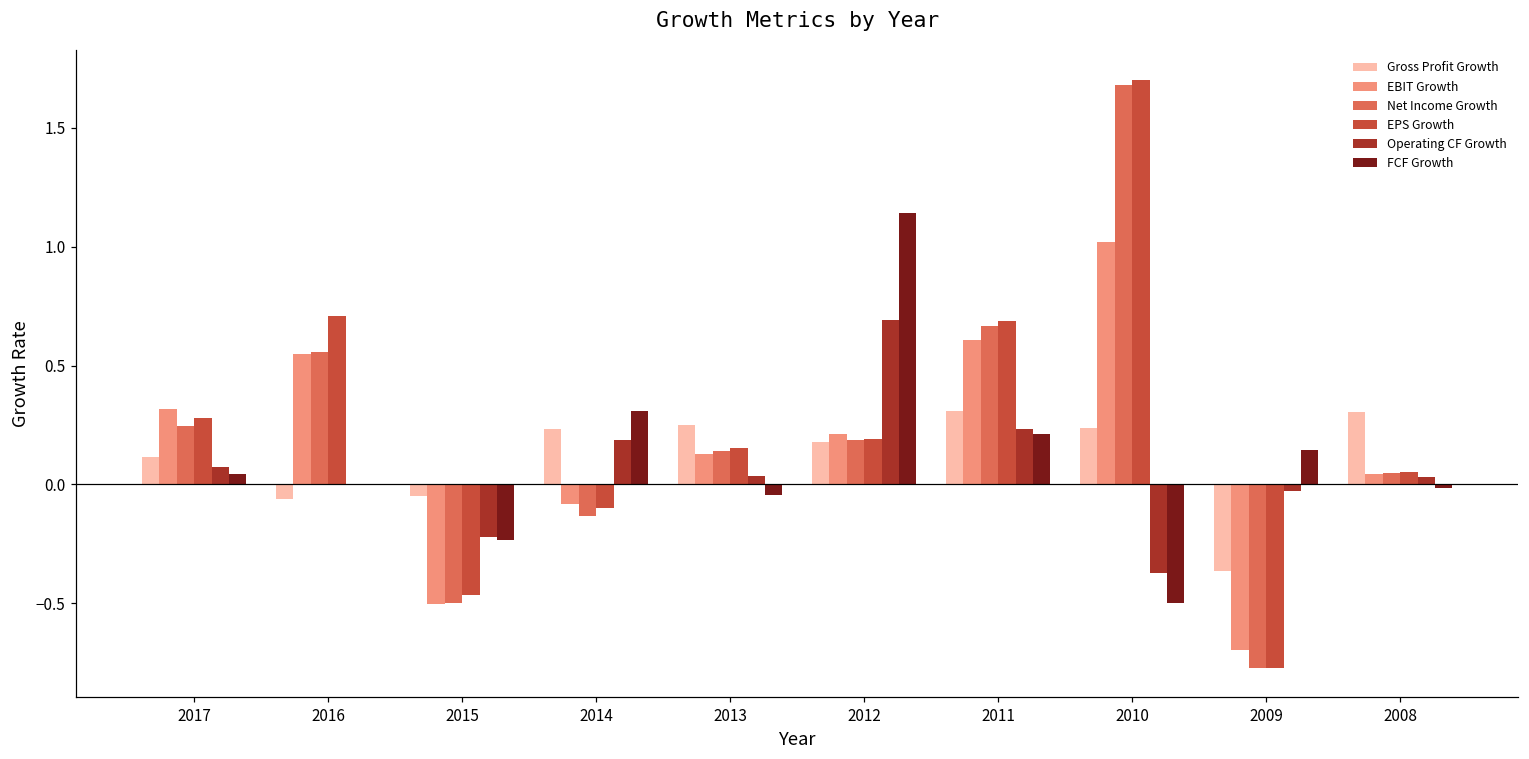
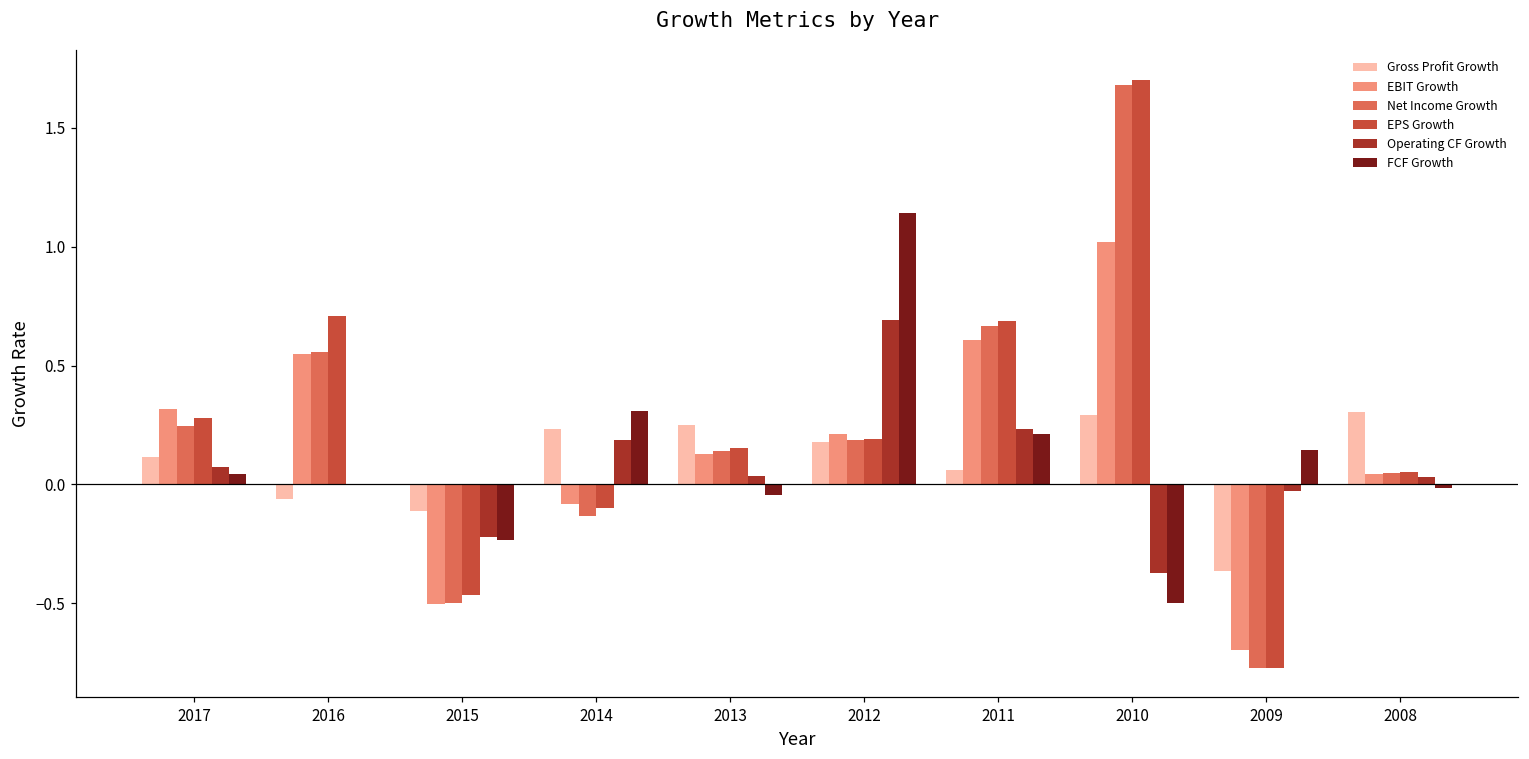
Gross Profit Growth, 2015: -0.05 -> -0.11
Gross Profit Growth, 2011: 0.31 -> 0.06
Gross Profit Growth, 2010: 0.24 -> 0.29
